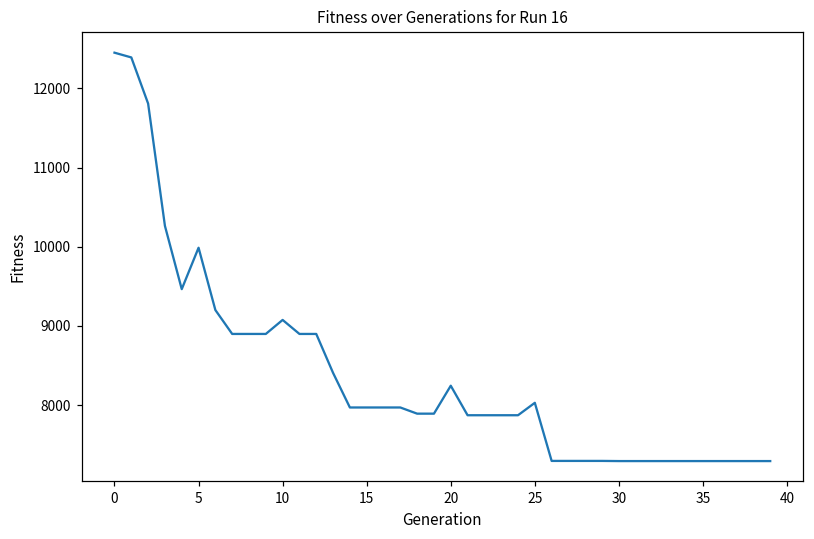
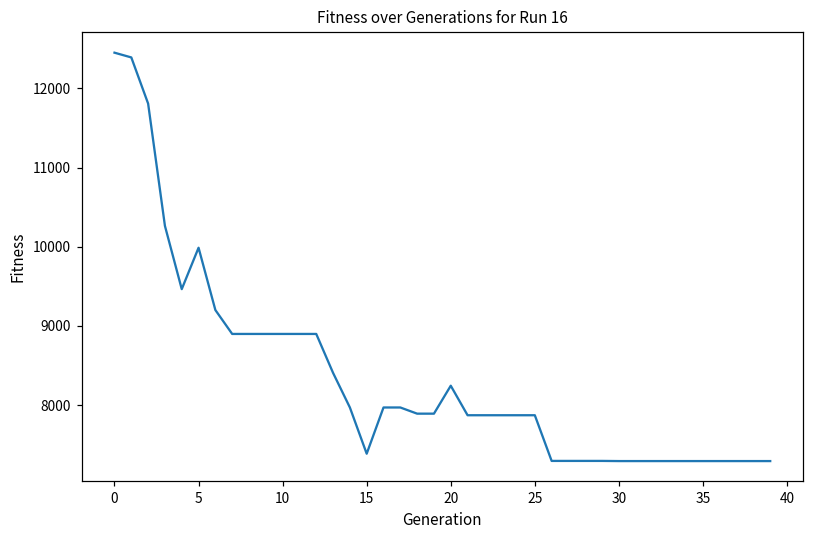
10: 9100 -> 8900
15: 8000 -> 7400
25: 8000 -> 7900
